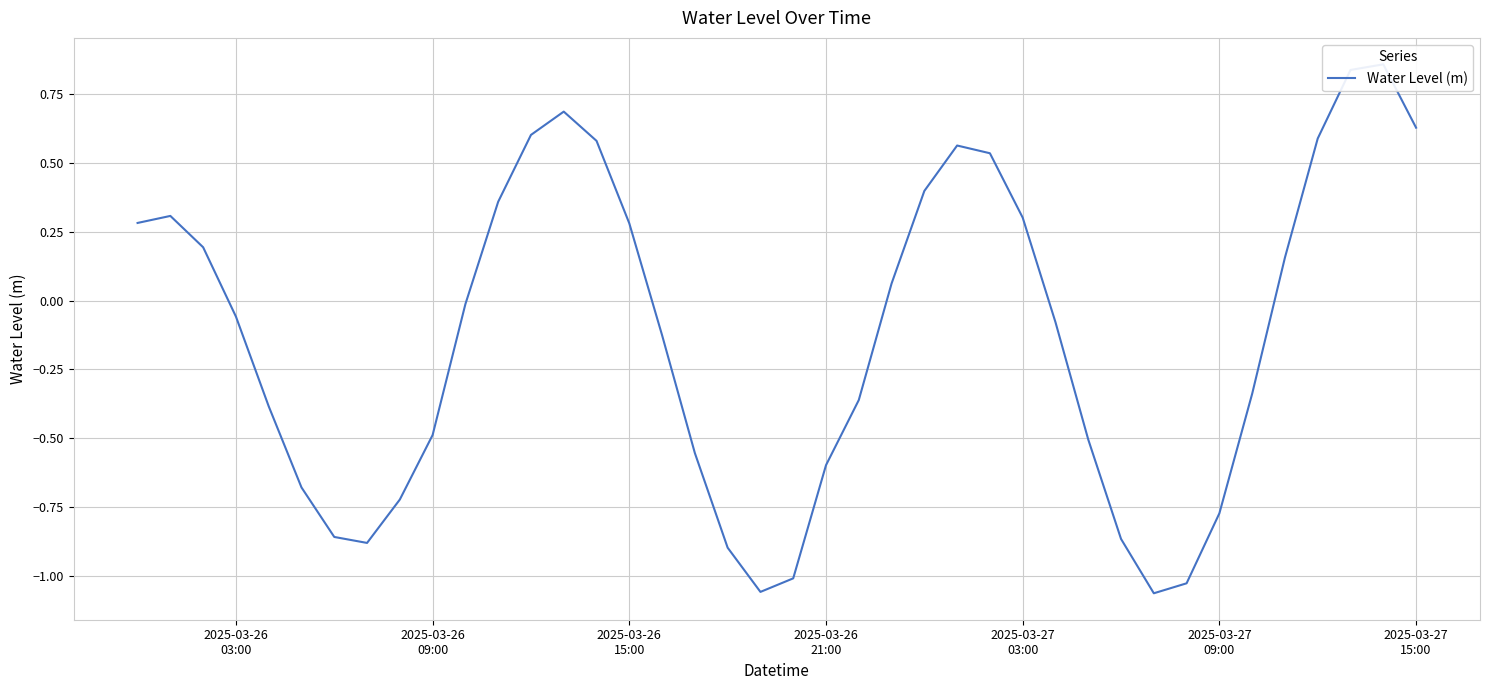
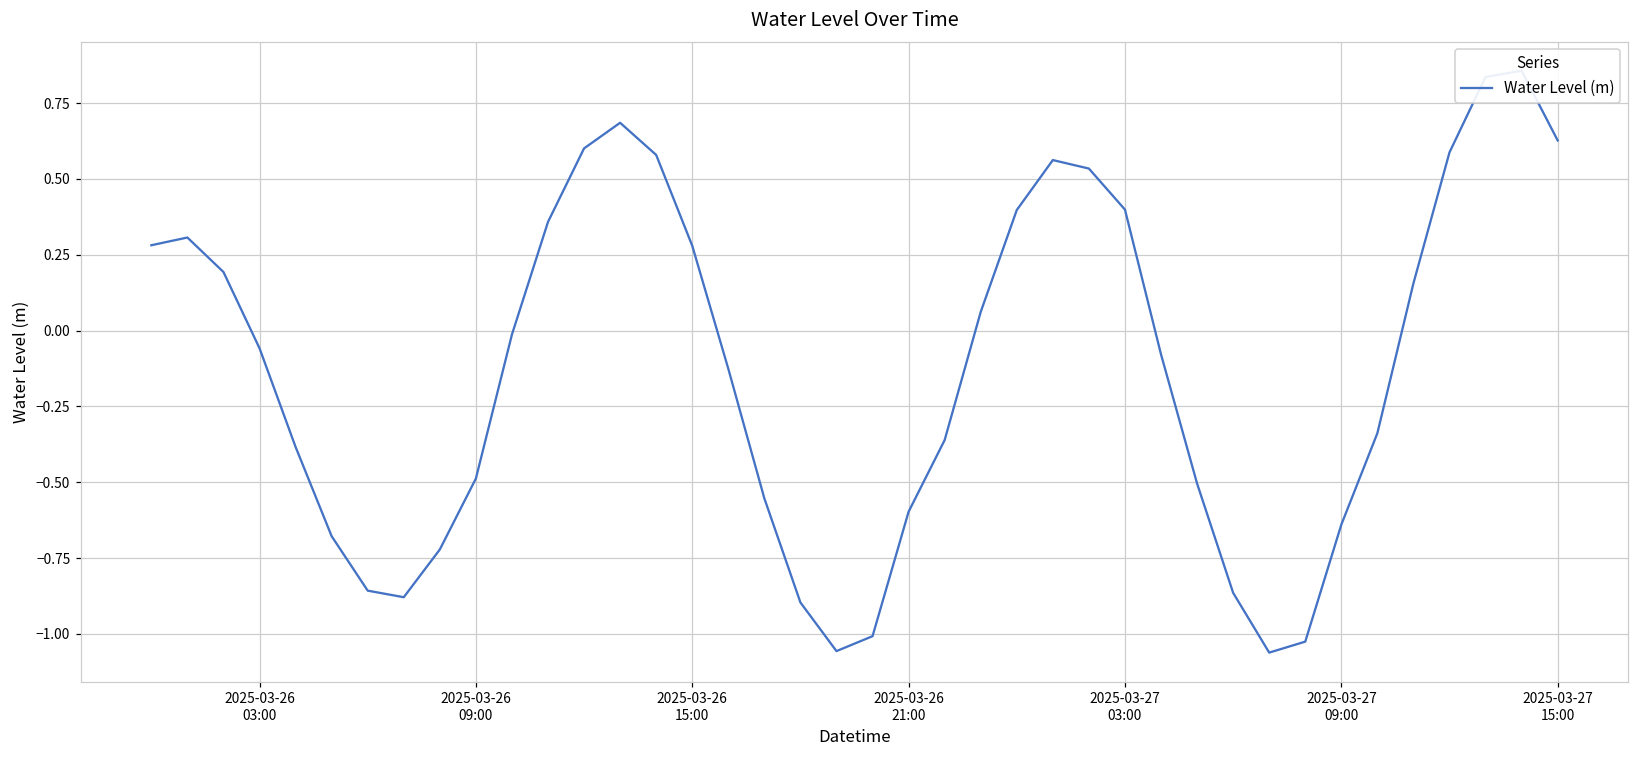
2025-03-27 03:00: 0.30 -> 0.40
2025-03-27 09:00: -0.77 -> -0.64
